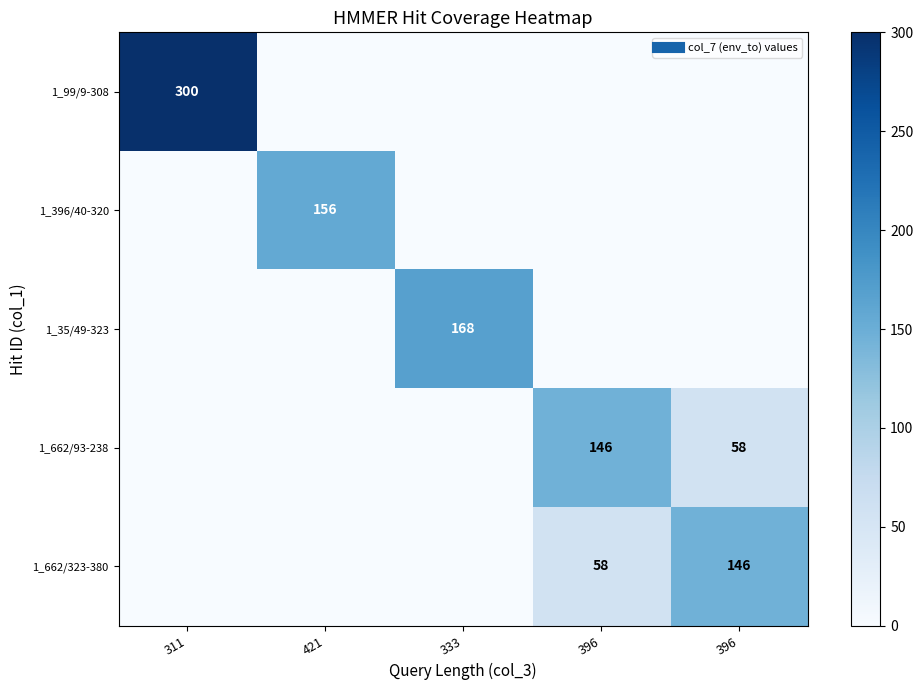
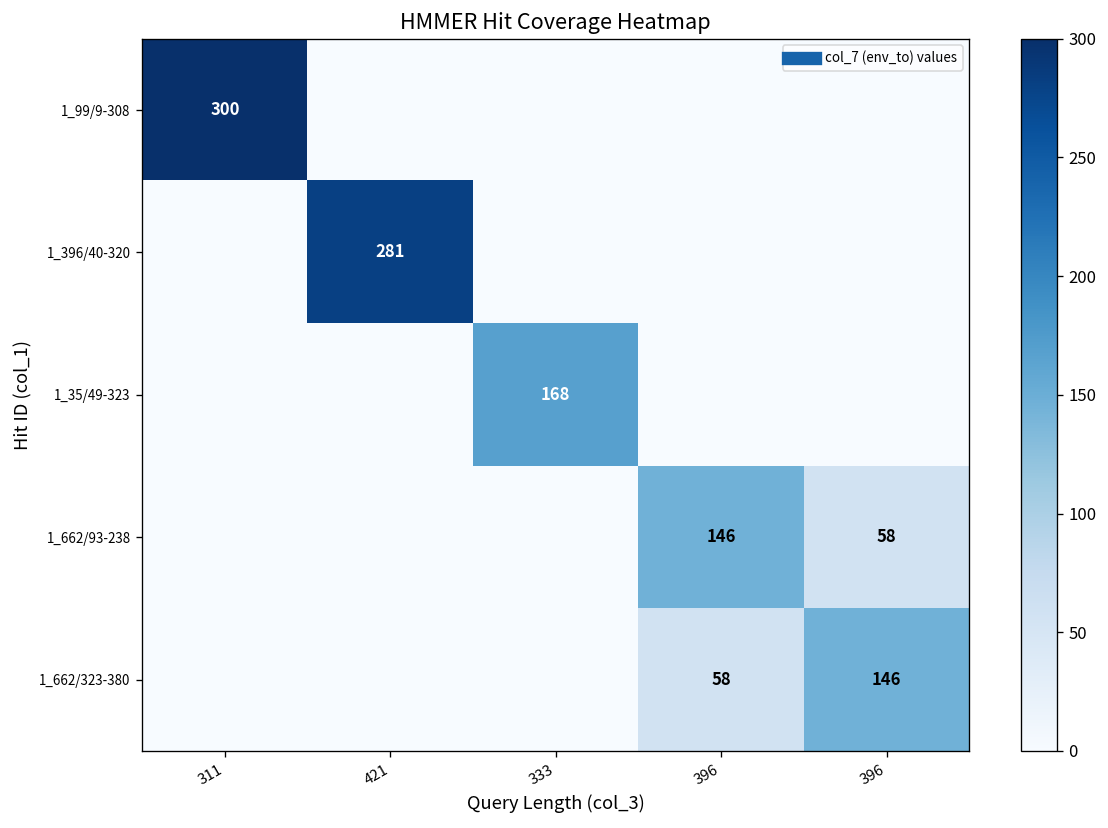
1_396/40-320, 421: 156 -> 281
